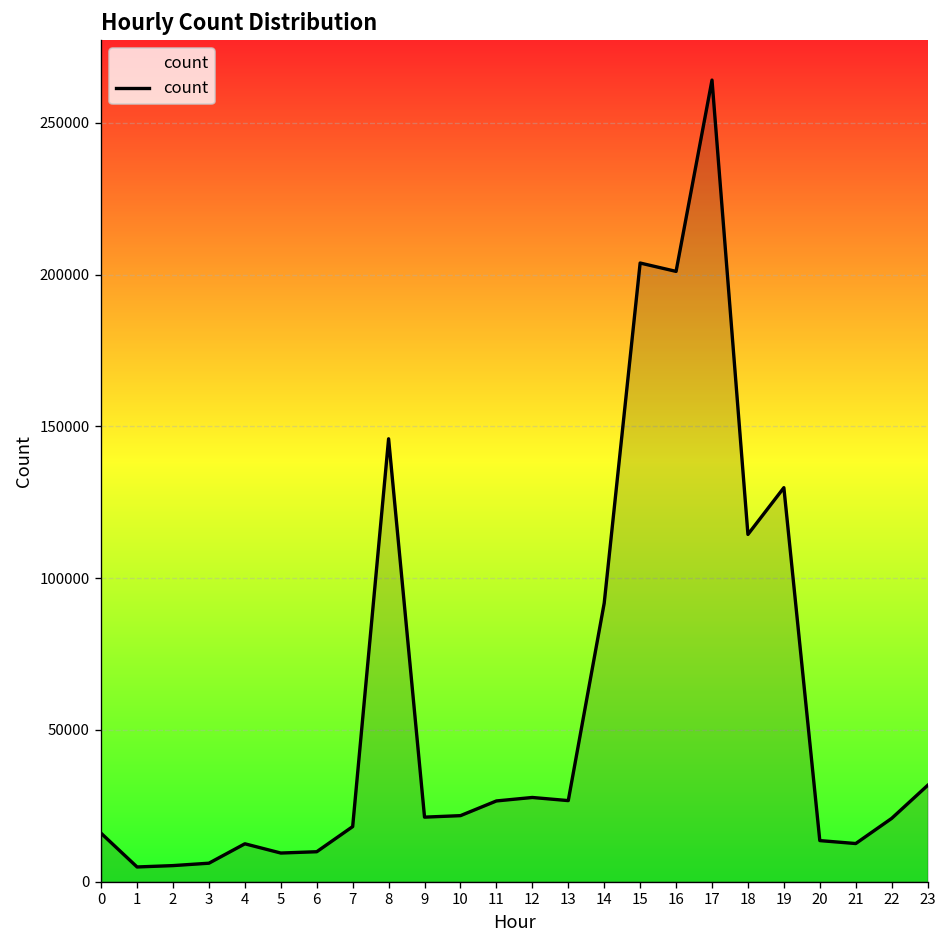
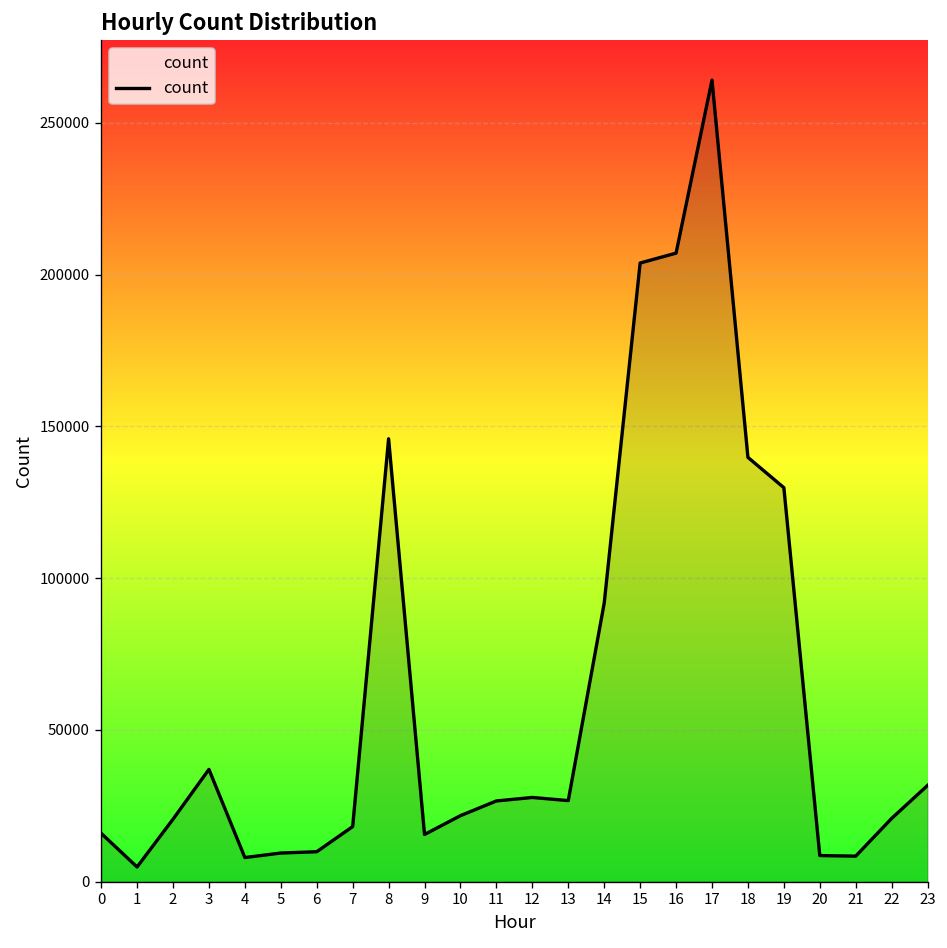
2: 5000 -> 21000
3: 6000 -> 37000
4: 12000 -> 8000
9: 21000 -> 16000
16: 201000 -> 207000
18: 114000 -> 140000
20: 14000 -> 9000
21: 13000 -> 8000
